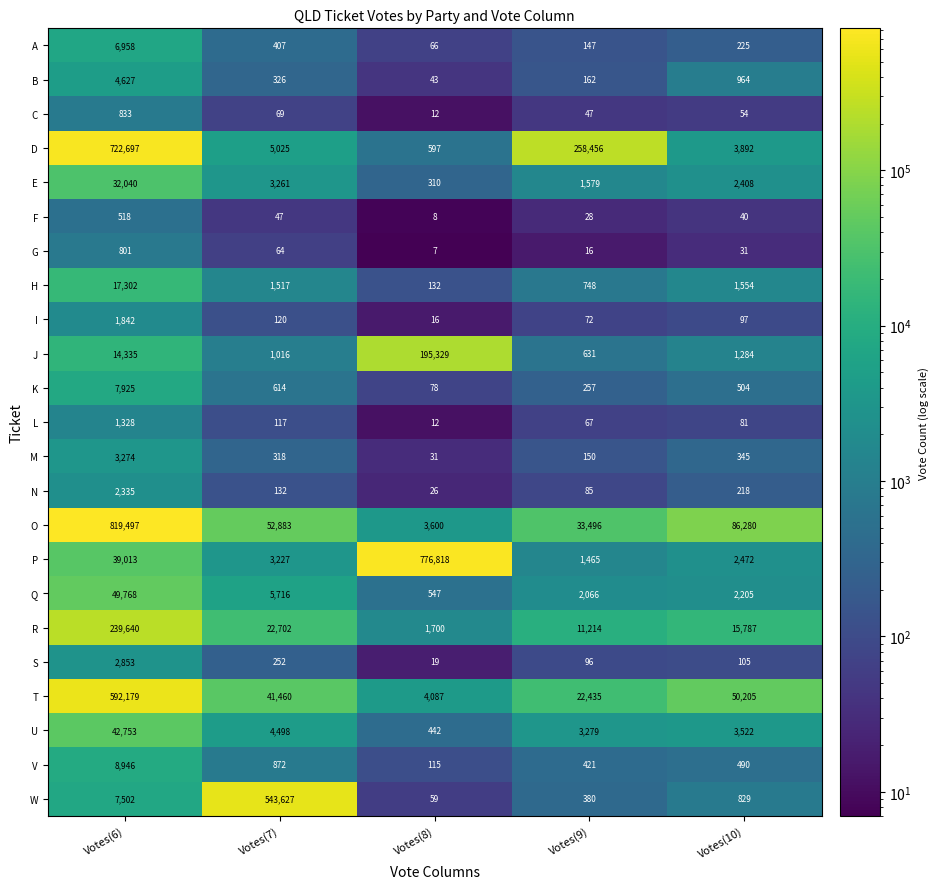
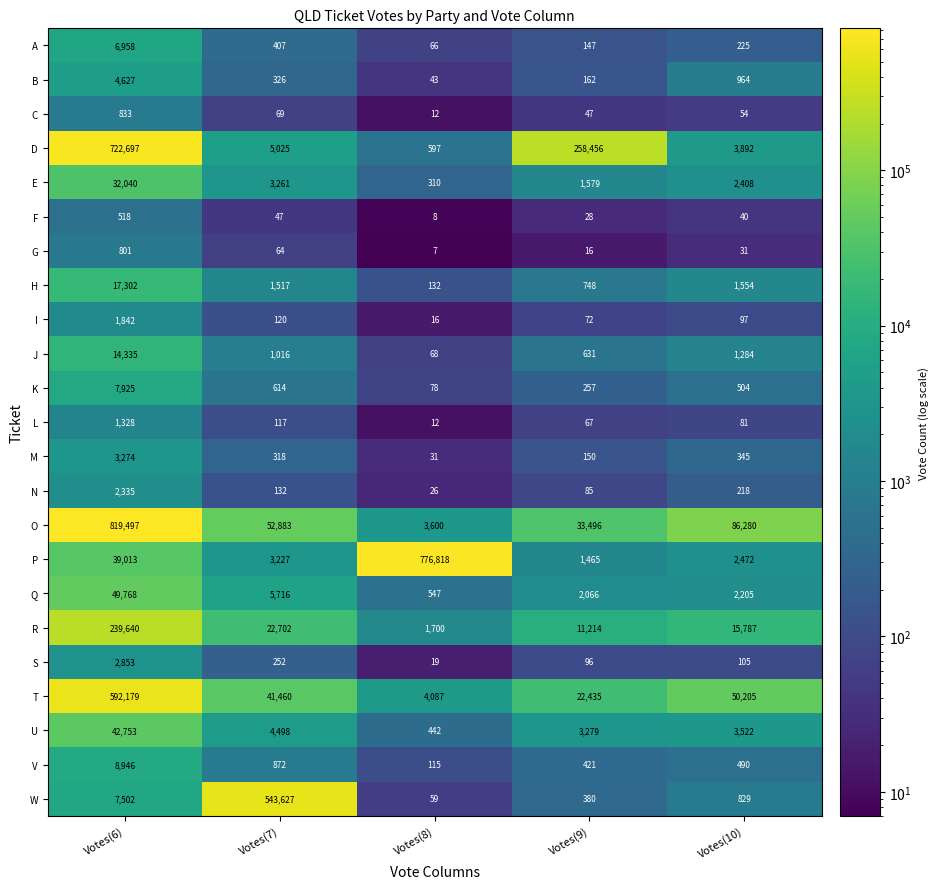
J, Votes(8): 195,329 -> 68
